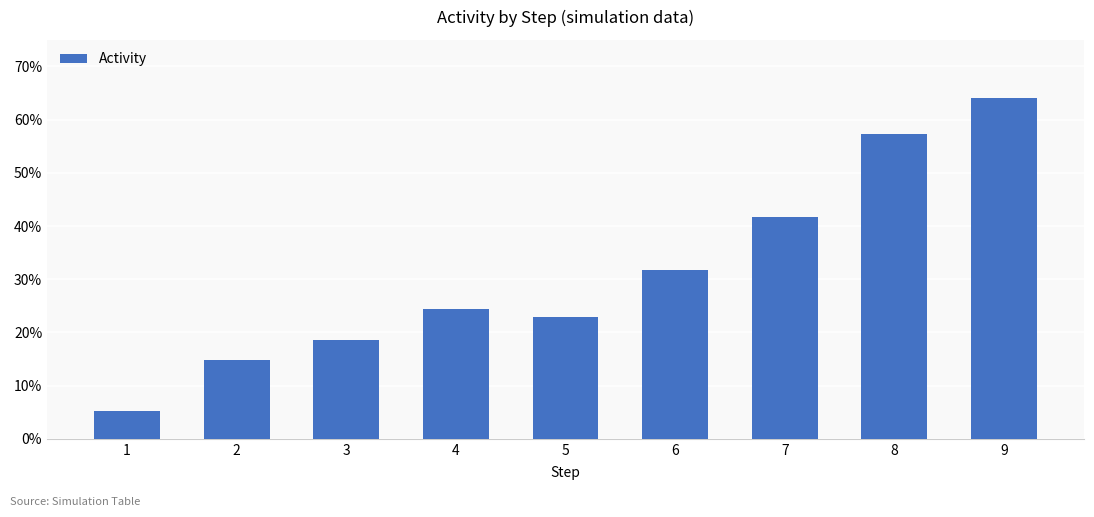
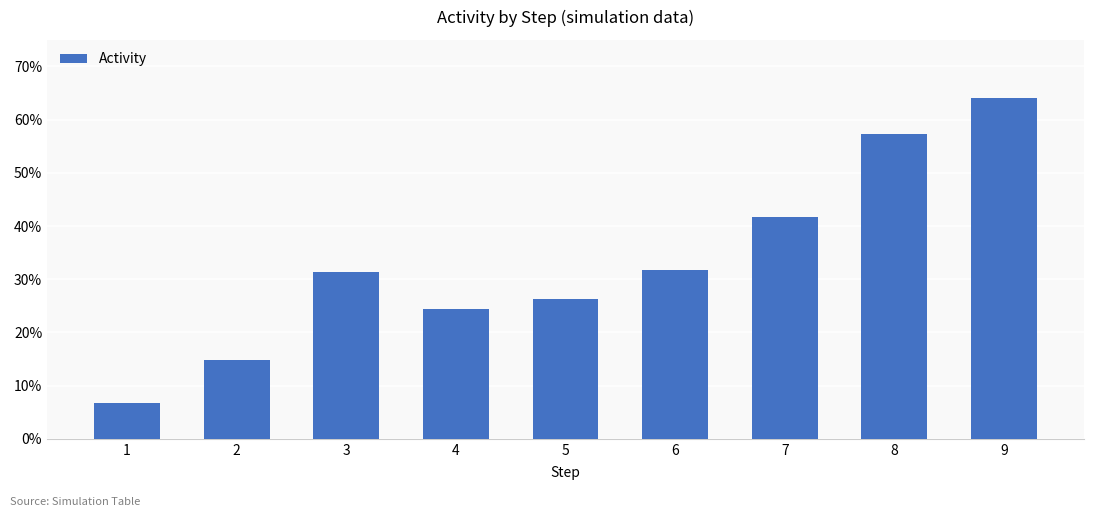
1: 5% -> 7%
3: 19% -> 31%
5: 23% -> 26%
